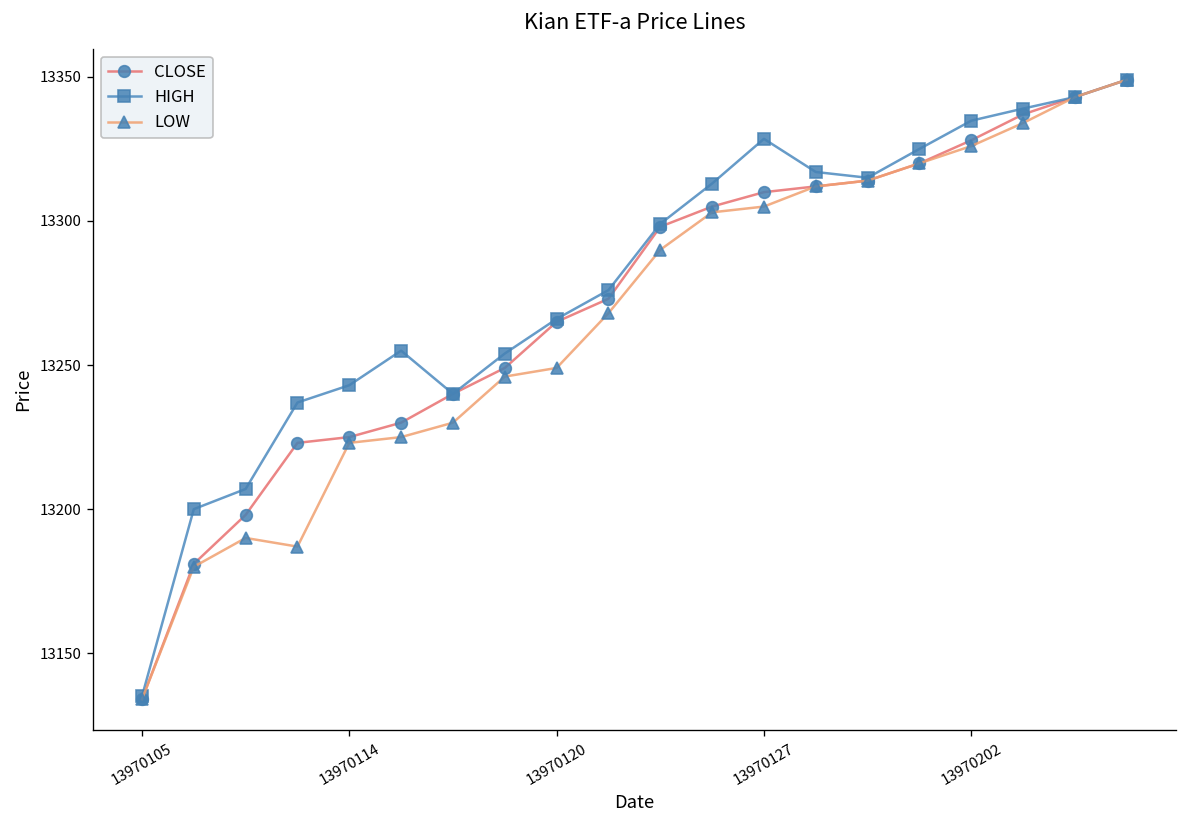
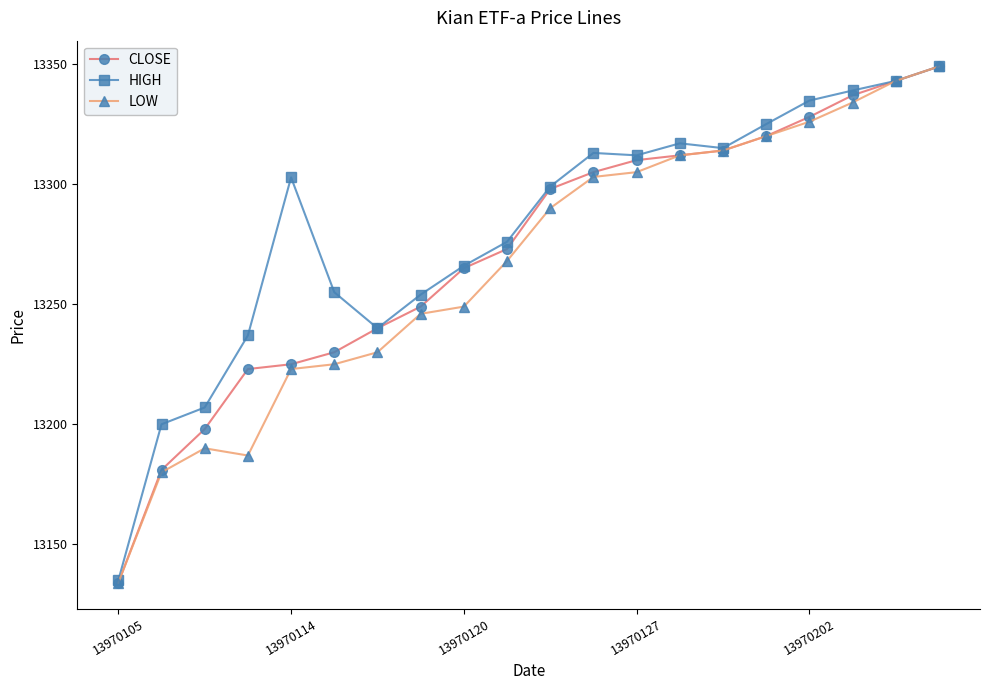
HIGH, 13970114: 13243 -> 13303
HIGH, 13970127: 13329 -> 13312
